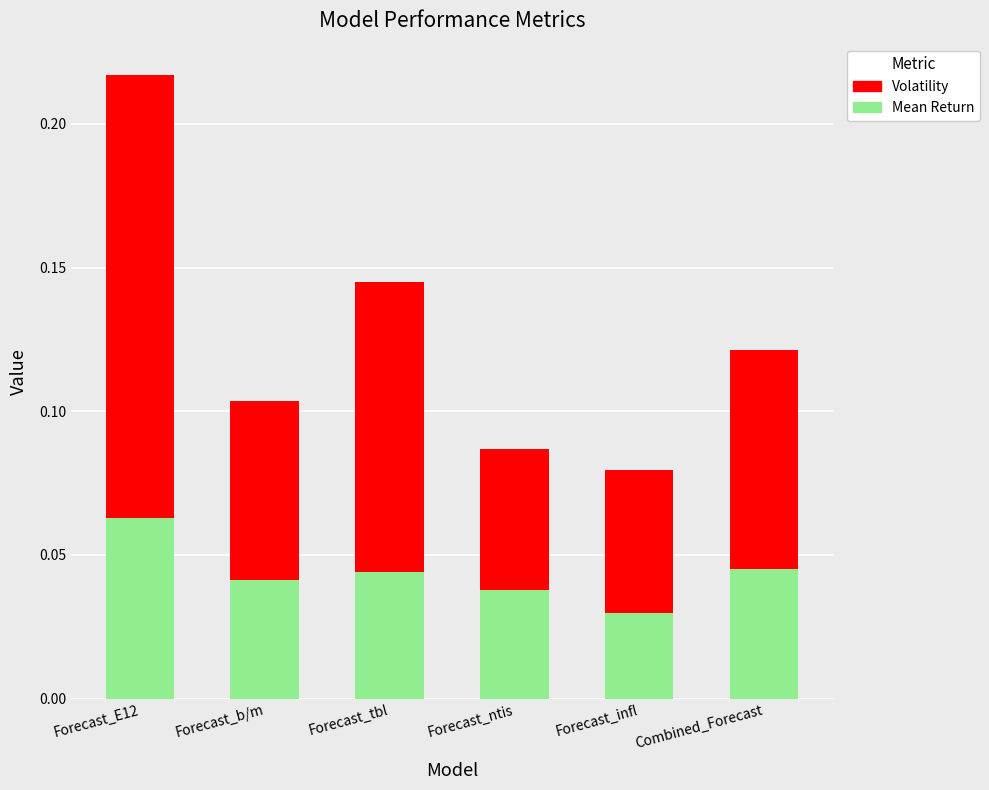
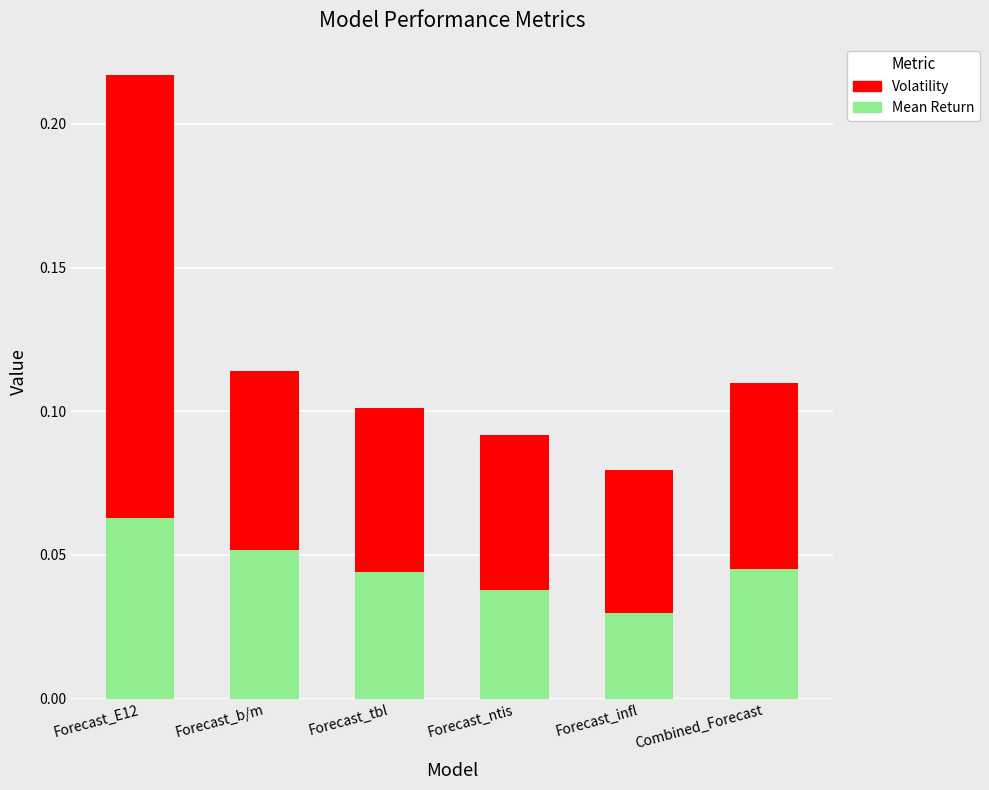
Mean Return, Forecast_b/m: 0.041 -> 0.052
Volatility, Forecast_tbl: 0.101 -> 0.057
Volatility, Forecast_ntis: 0.049 -> 0.054
Volatility, Combined_Forecast: 0.076 -> 0.065
